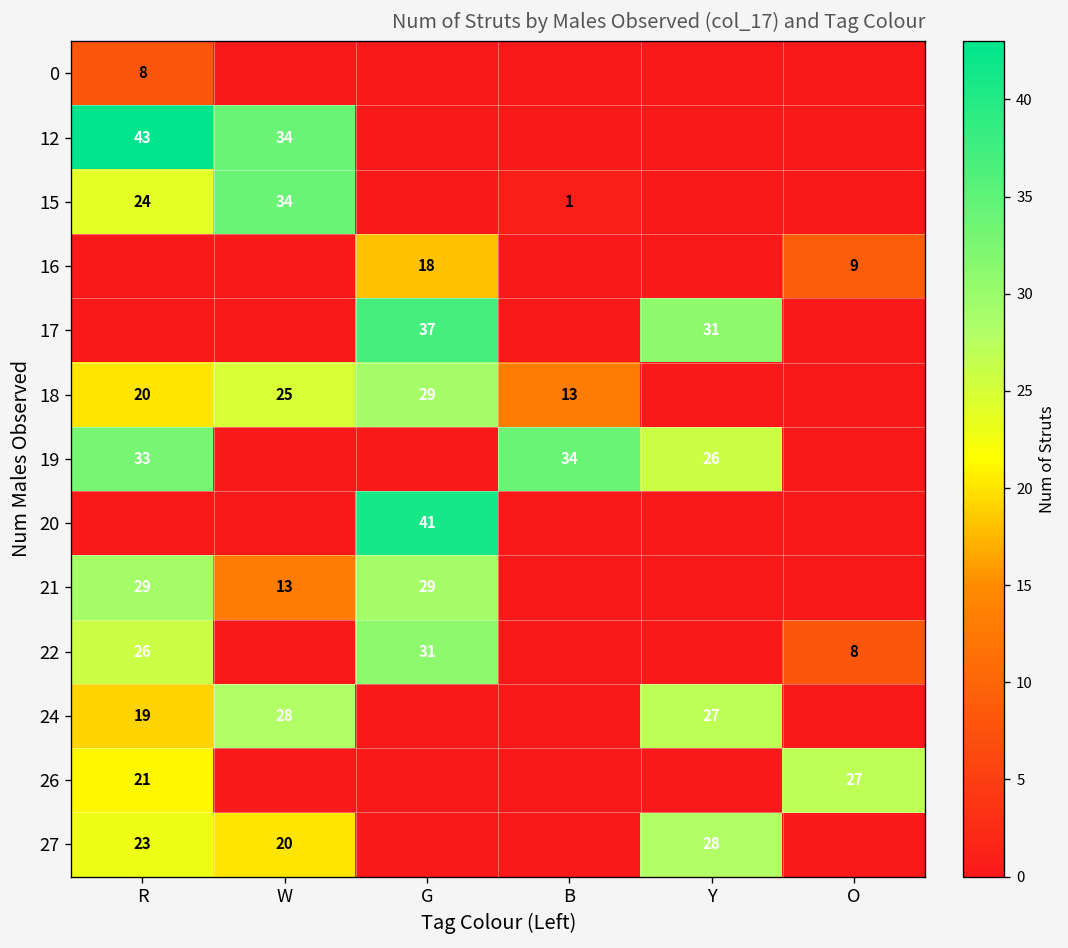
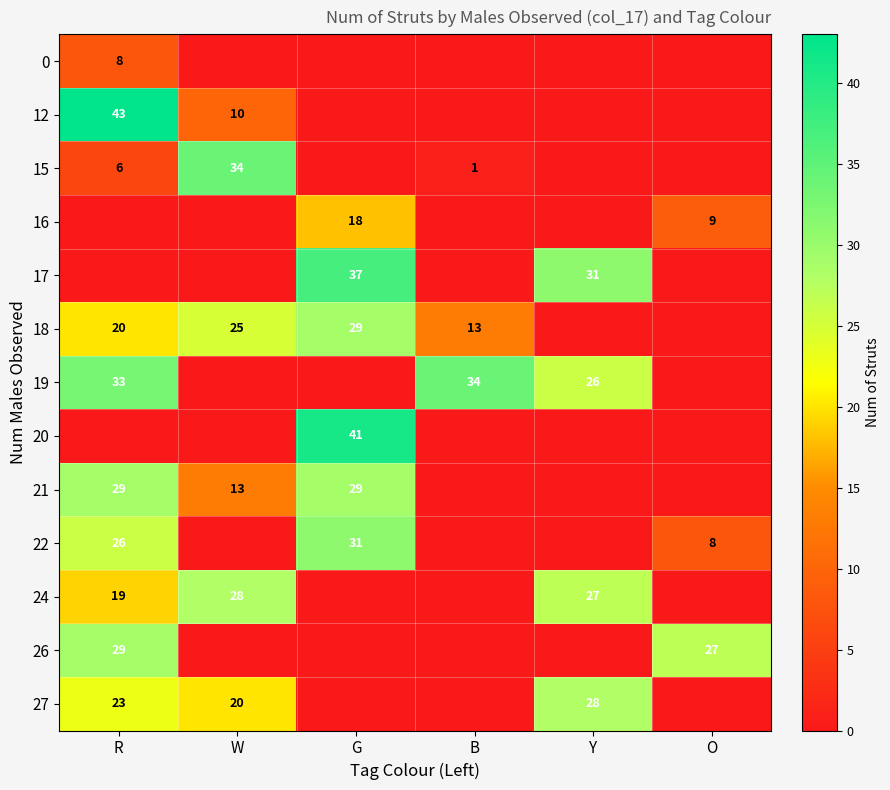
12, W: 34 -> 10
15, R: 24 -> 6
26, R: 21 -> 29
